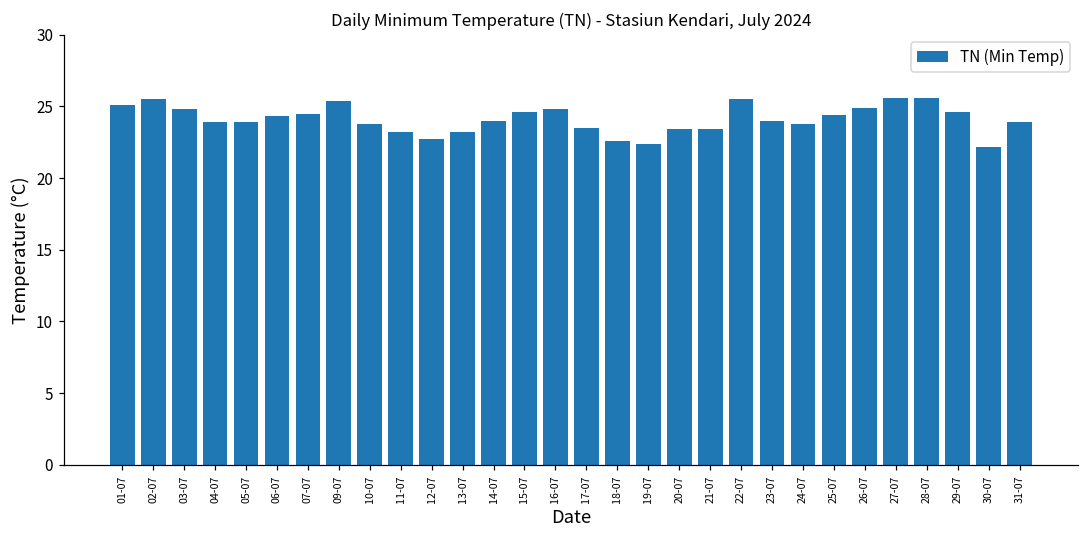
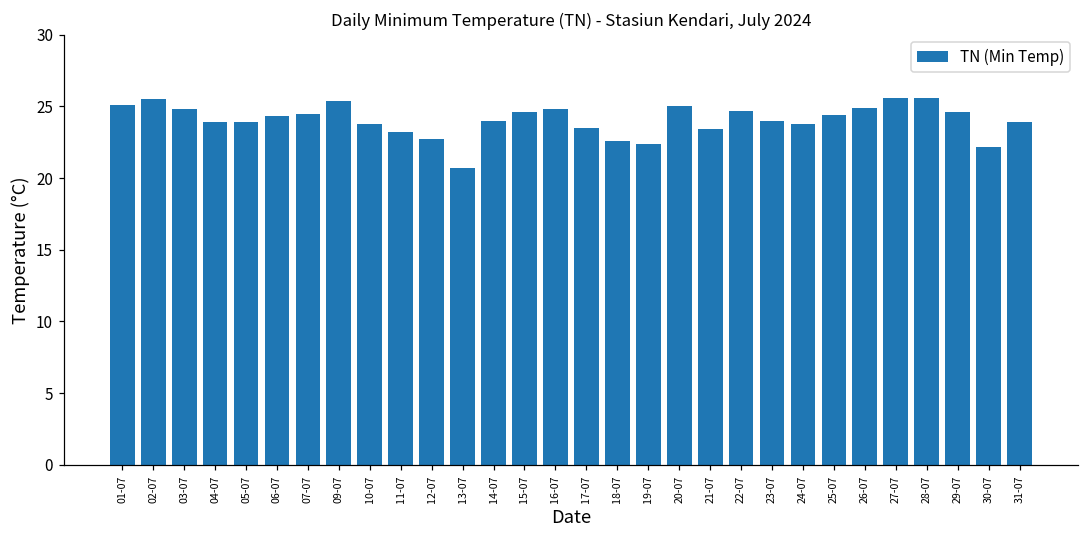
13-07: 23.2 -> 20.7
20-07: 23.4 -> 25.0
22-07: 25.5 -> 24.7
